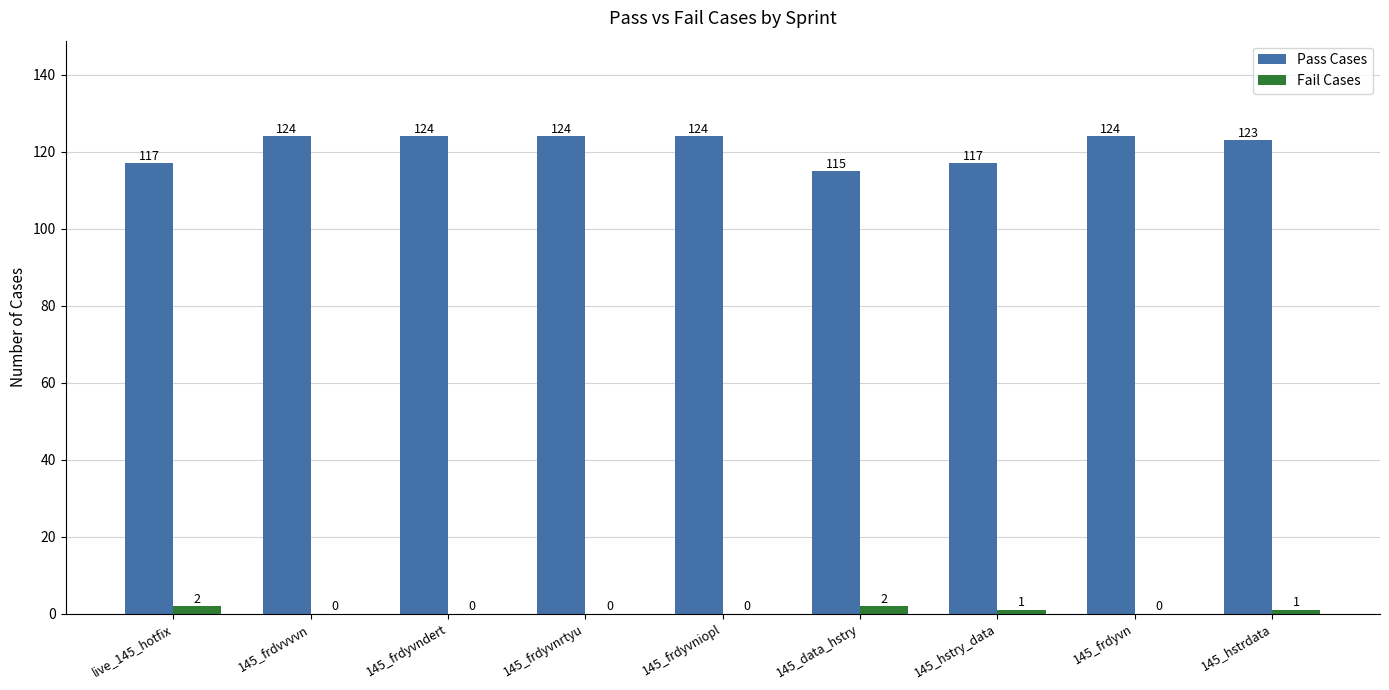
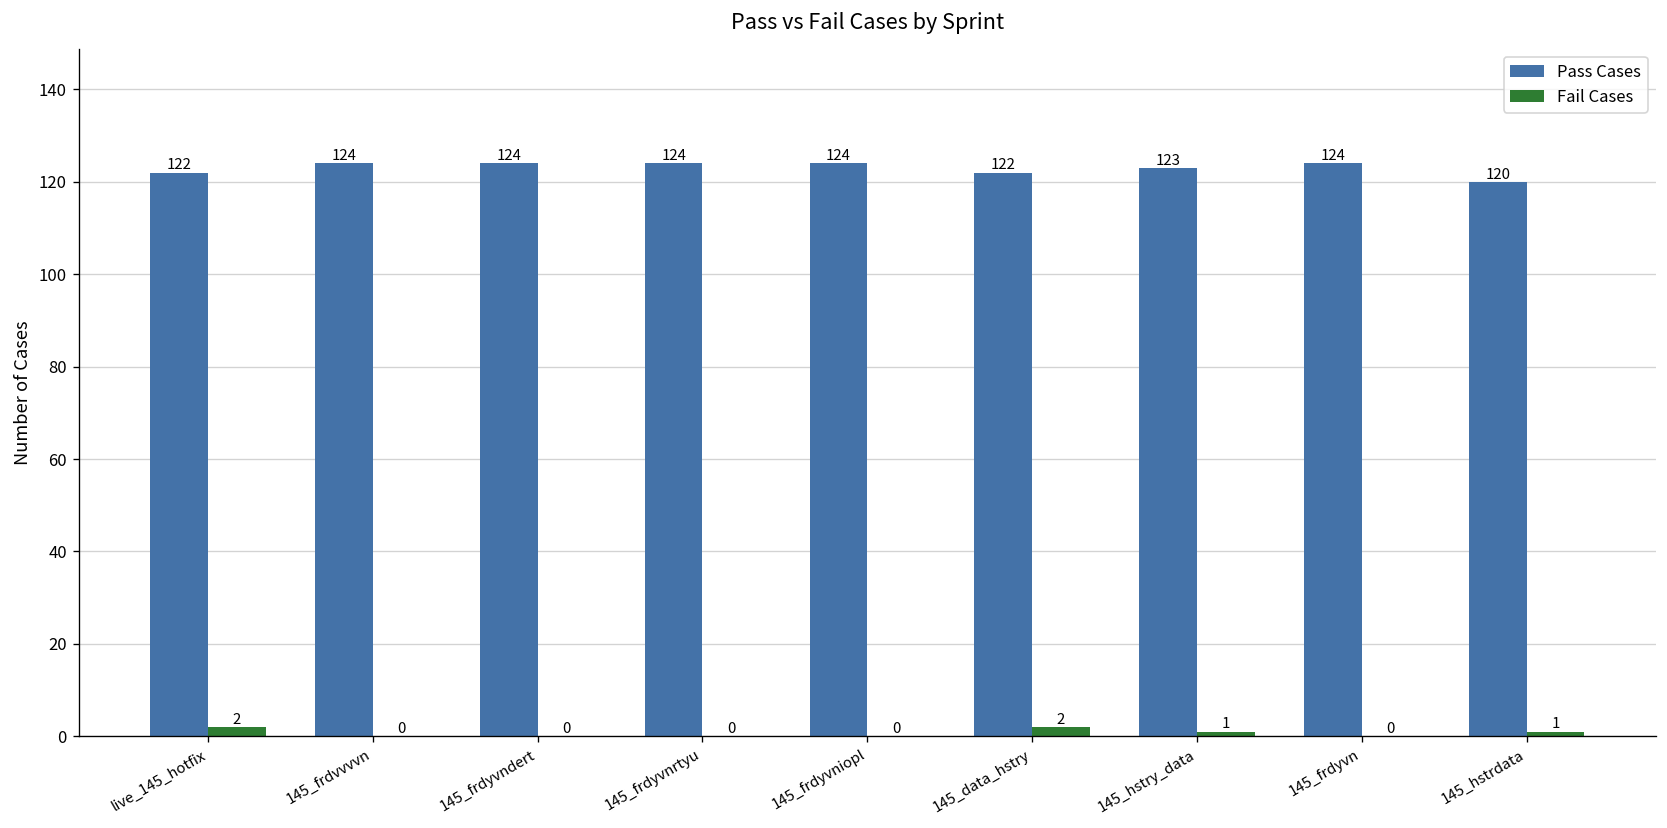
Pass Cases, live_145_hotfix: 117 -> 122
Pass Cases, 145_data_hstry: 115 -> 122
Pass Cases, 145_hstry_data: 117 -> 123
Pass Cases, 145_hstrdata: 123 -> 120
